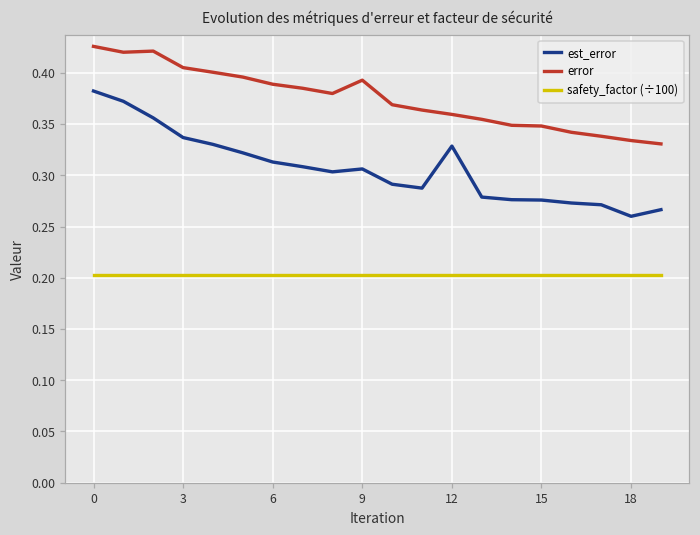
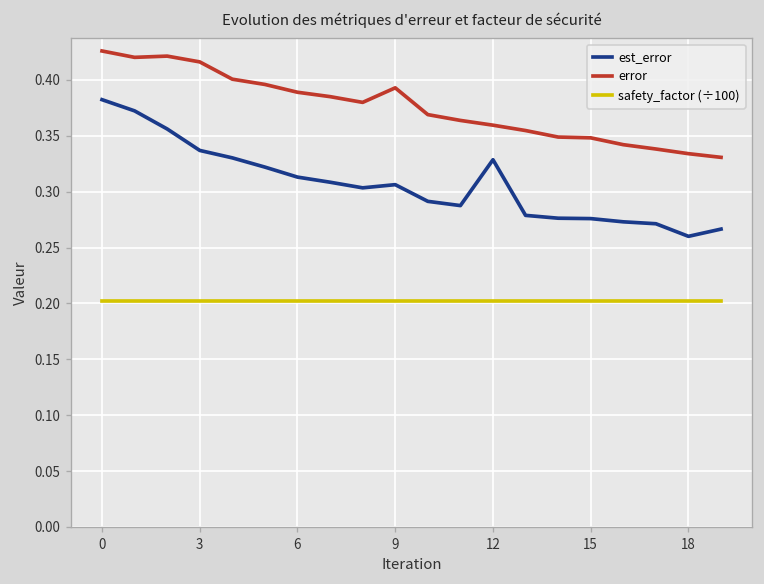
error, 3: 0.41 -> 0.42
